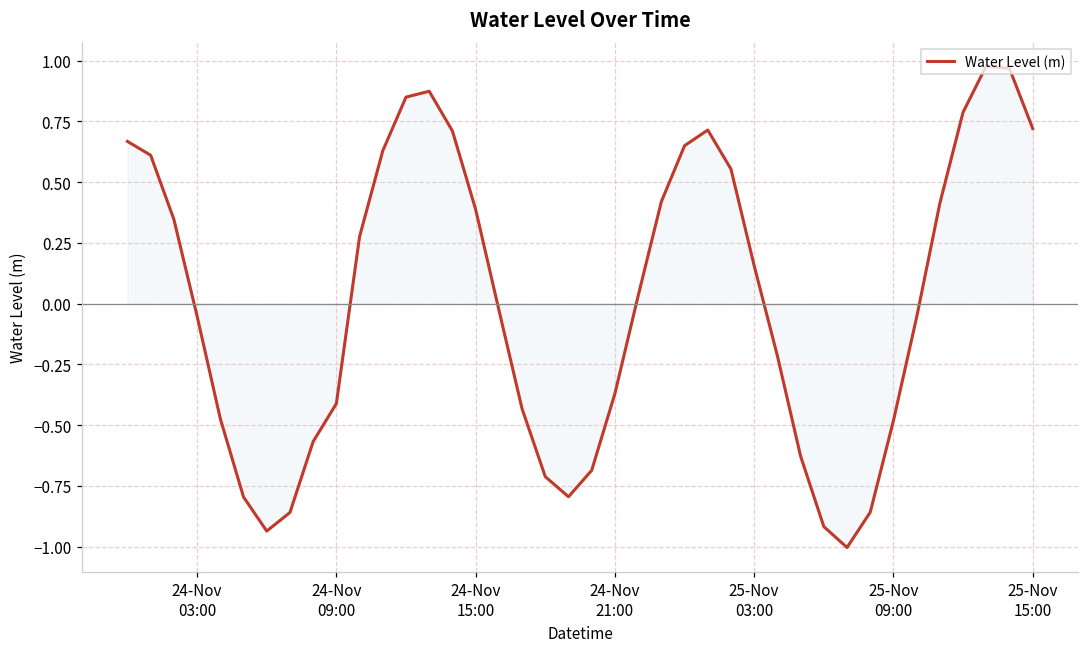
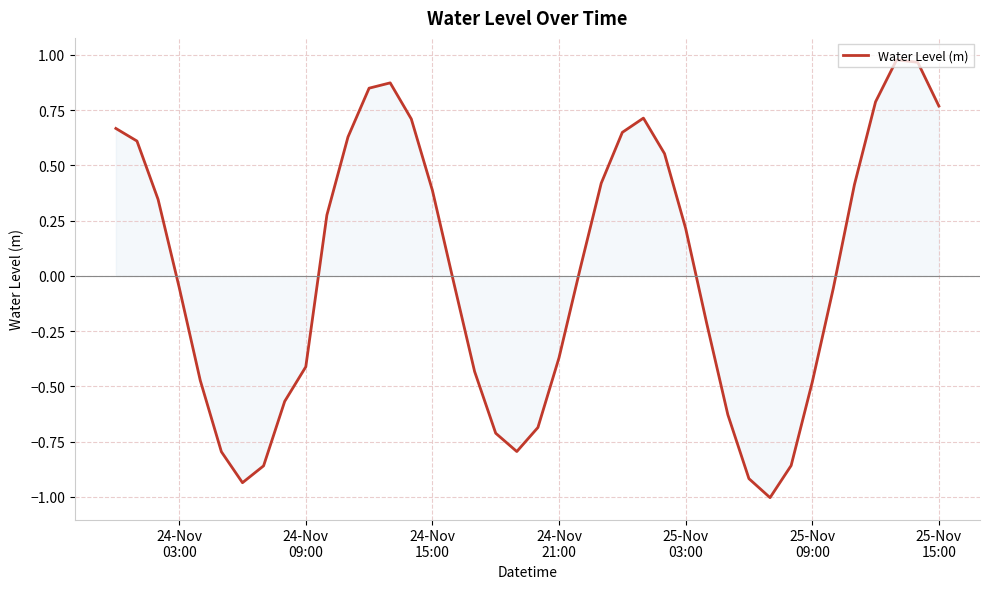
Water Level (m), 25-Nov 03:00: 0.16 -> 0.22
Water Level (m), 25-Nov 15:00: 0.72 -> 0.77
